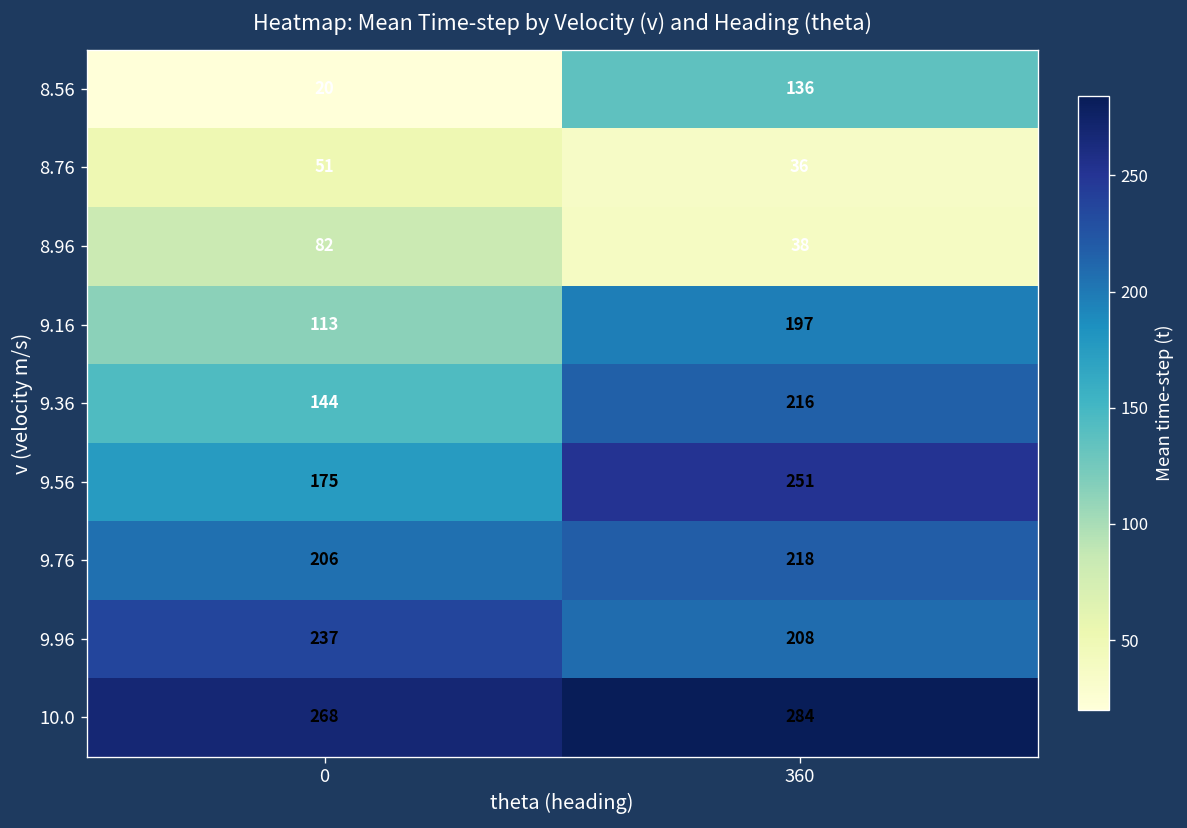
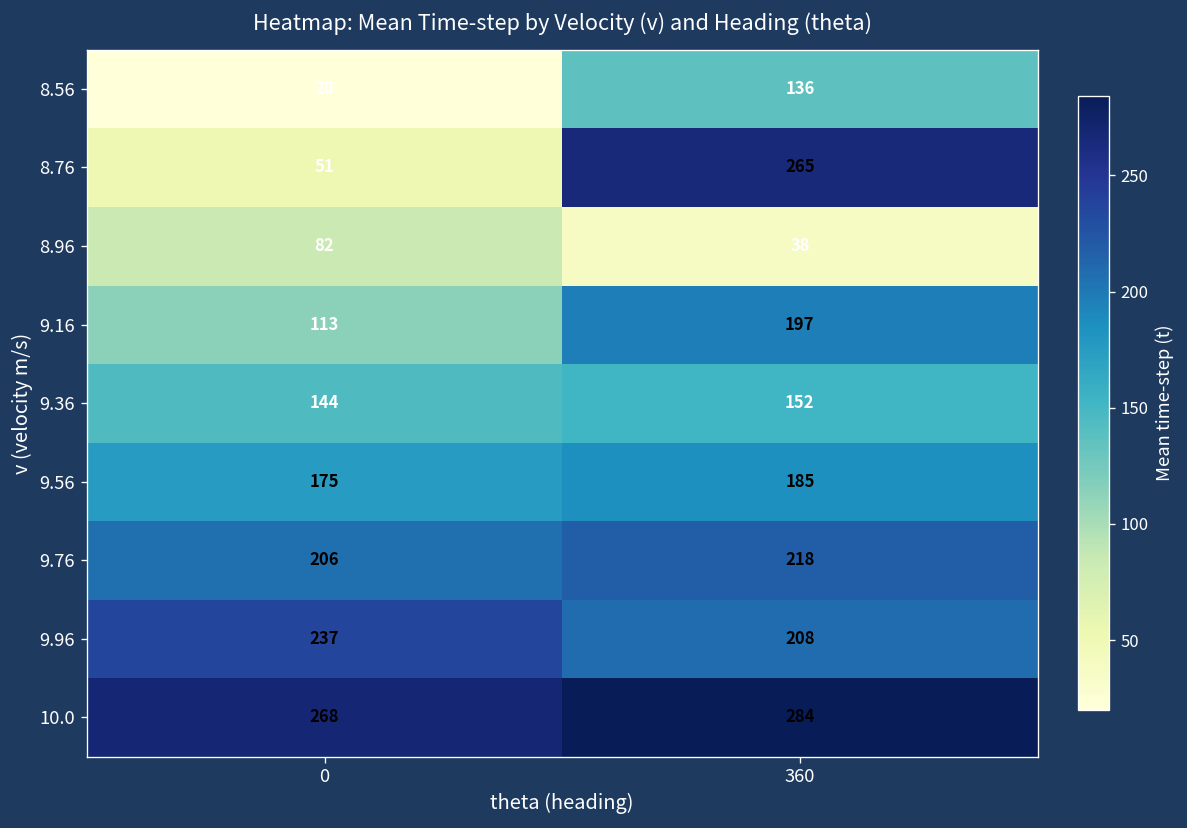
8.76, 360: 36 -> 265
9.36, 360: 216 -> 152
9.56, 360: 251 -> 185
